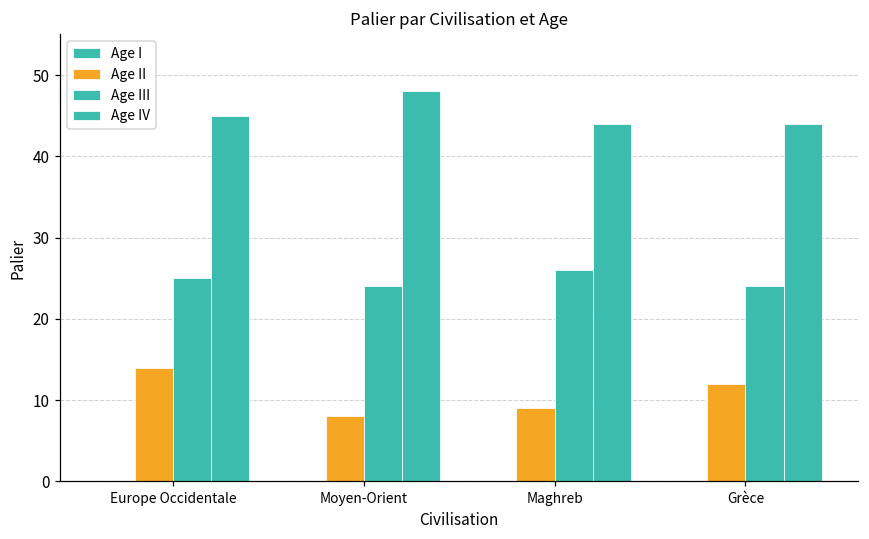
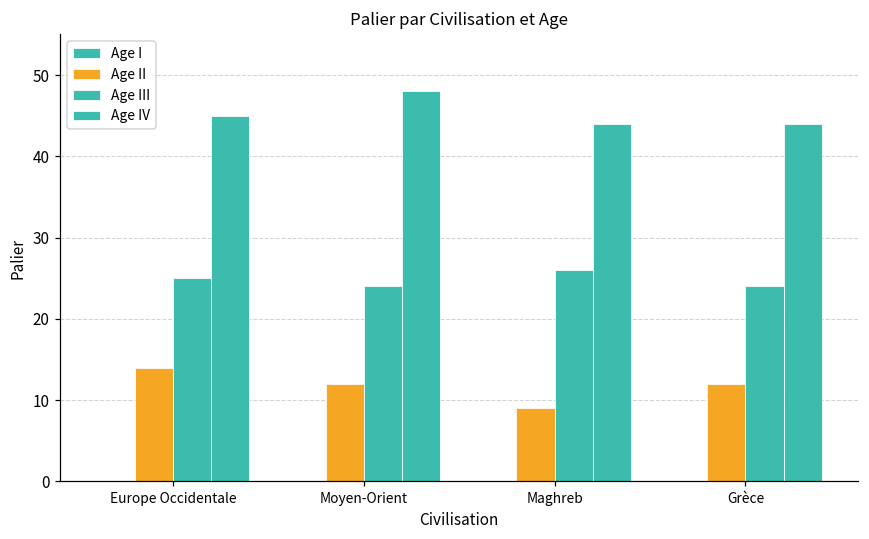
Age II, Moyen-Orient: 8 -> 12
